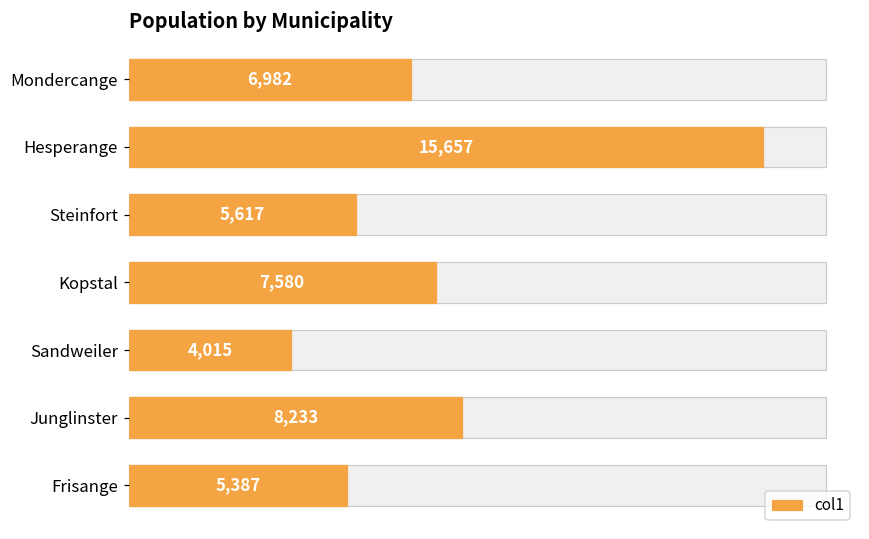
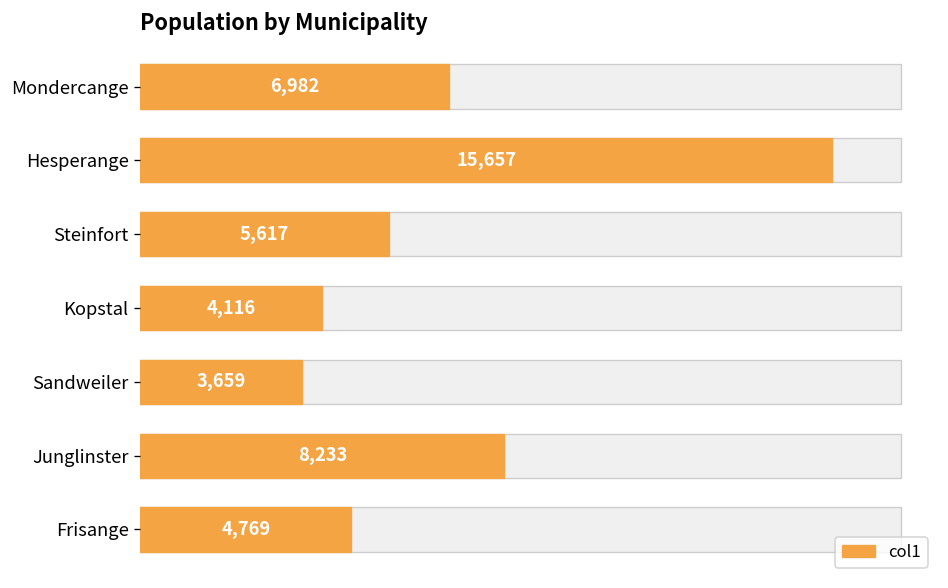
col1, Kopstal: 7,580 -> 4,116
col1, Sandweiler: 4,015 -> 3,659
col1, Frisange: 5,387 -> 4,769
